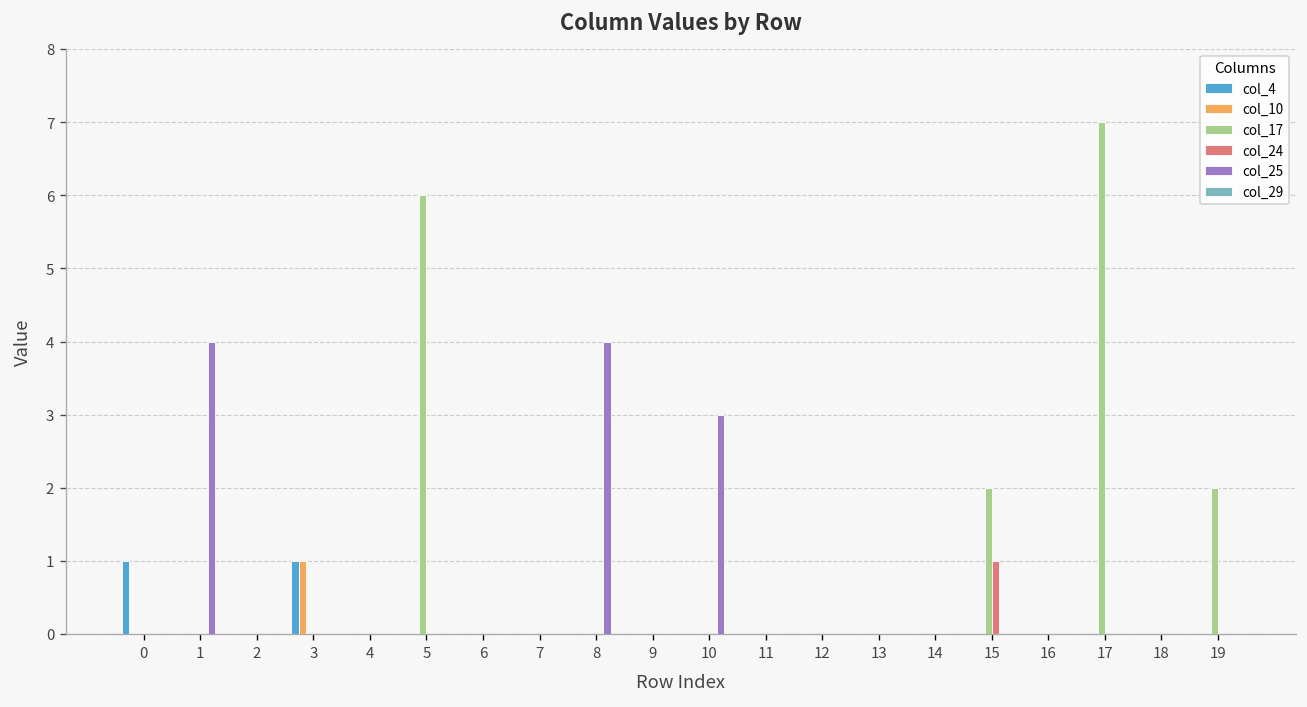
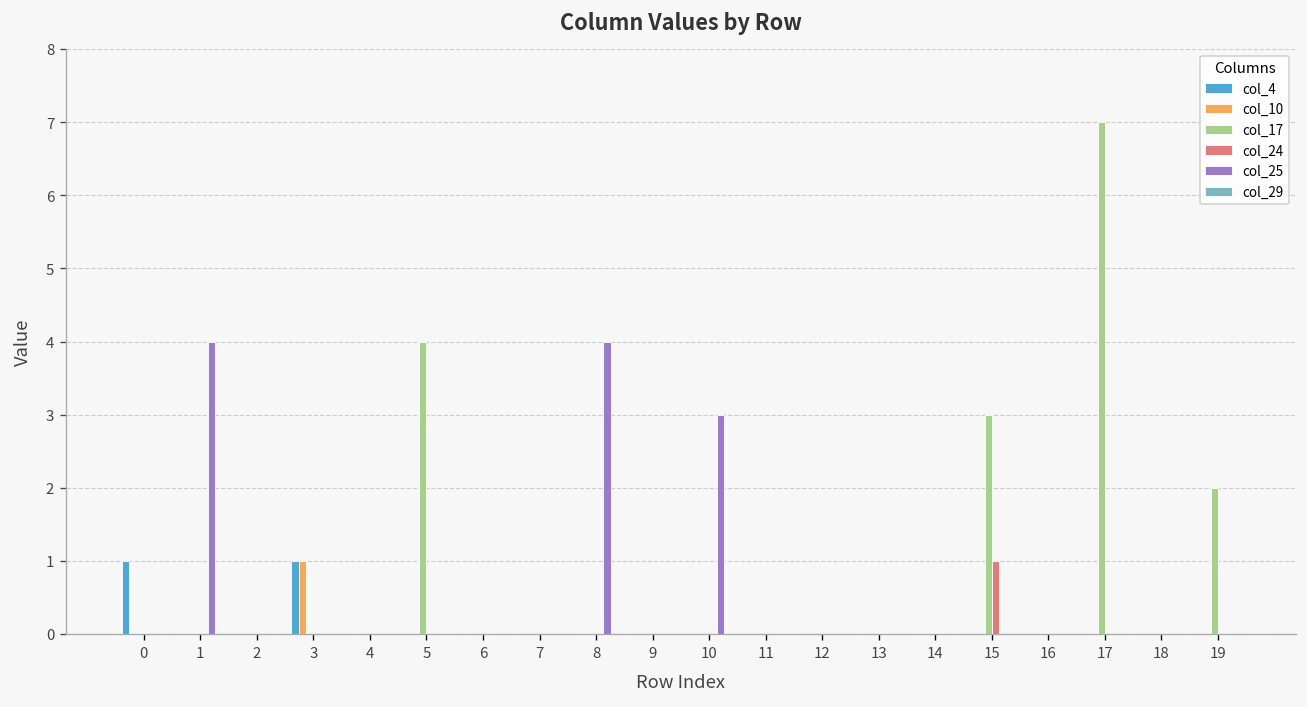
col_17, 5: 6 -> 4
col_17, 15: 2 -> 3
